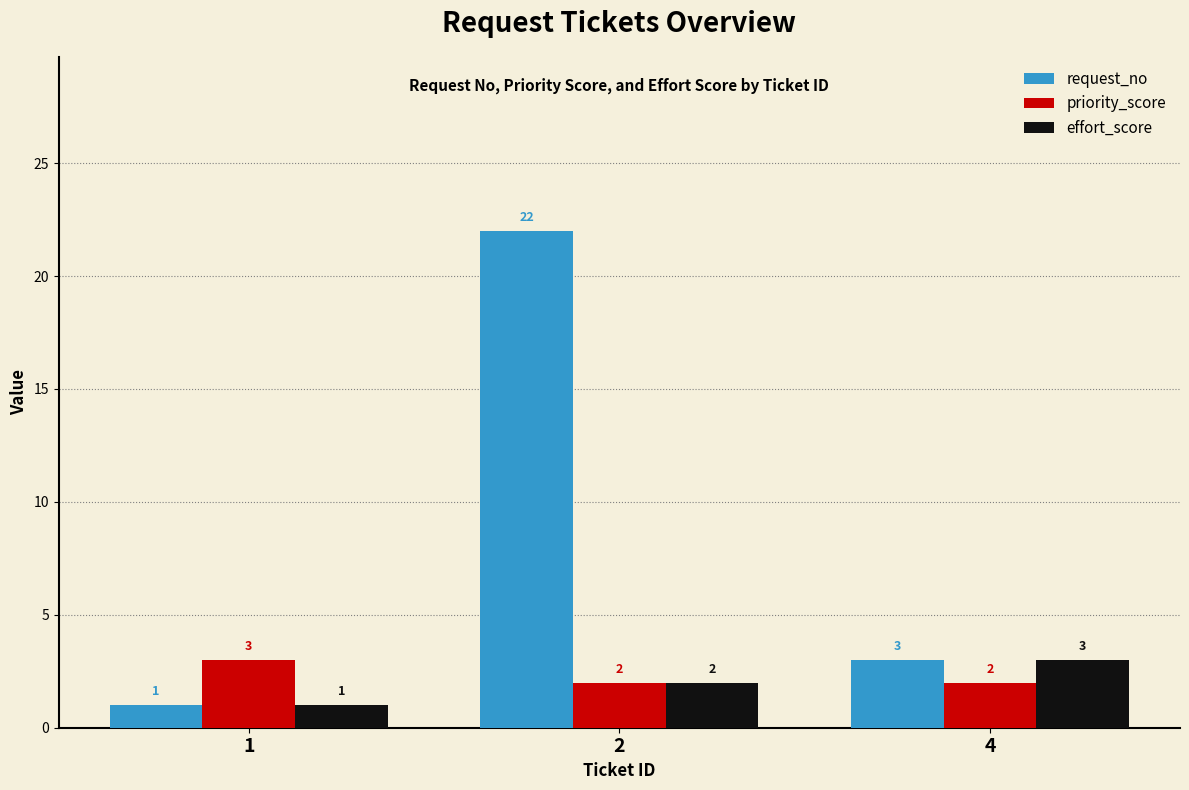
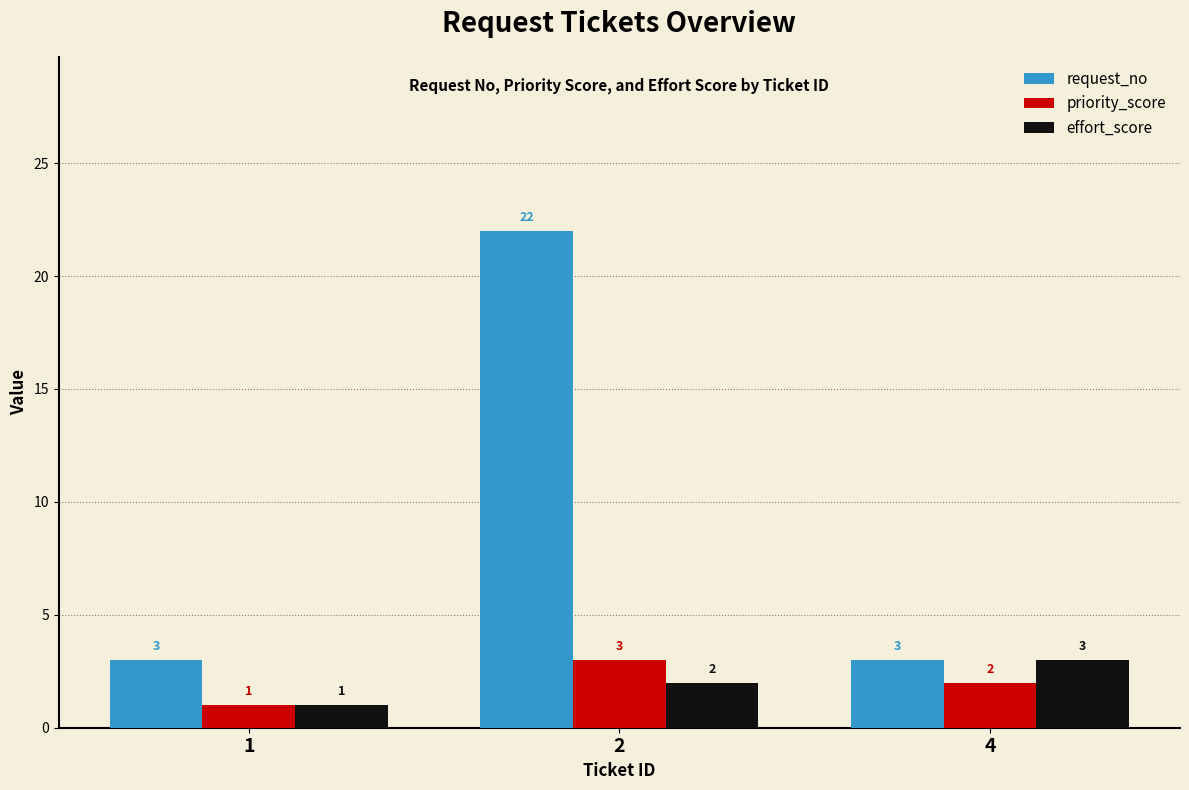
request_no, 1: 1 -> 3
priority_score, 1: 3 -> 1
priority_score, 2: 2 -> 3
